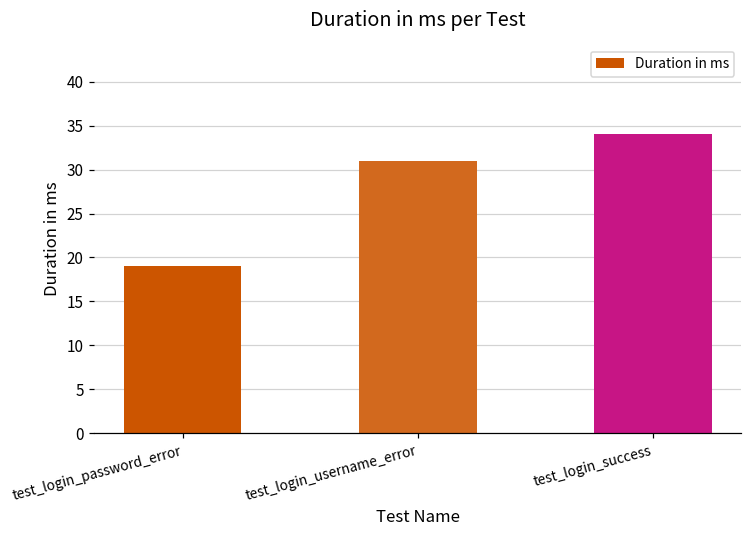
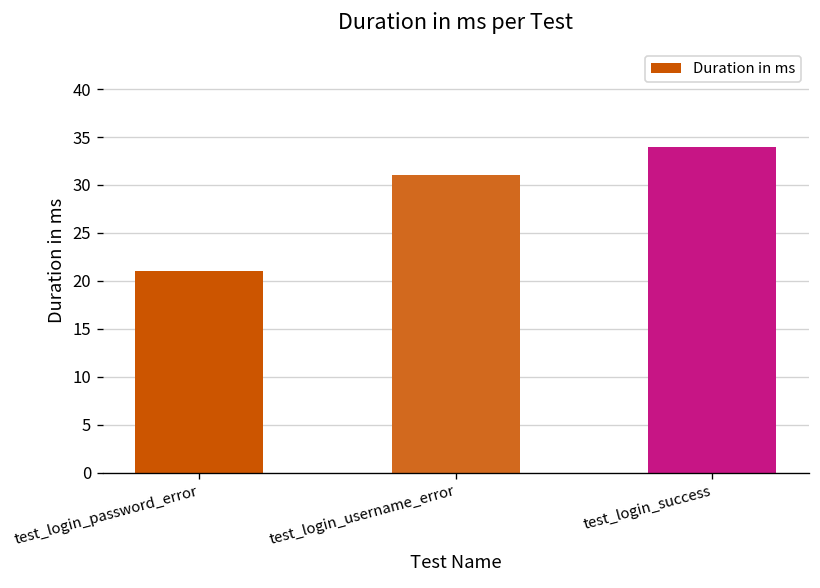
test_login_password_error: 19 -> 21
